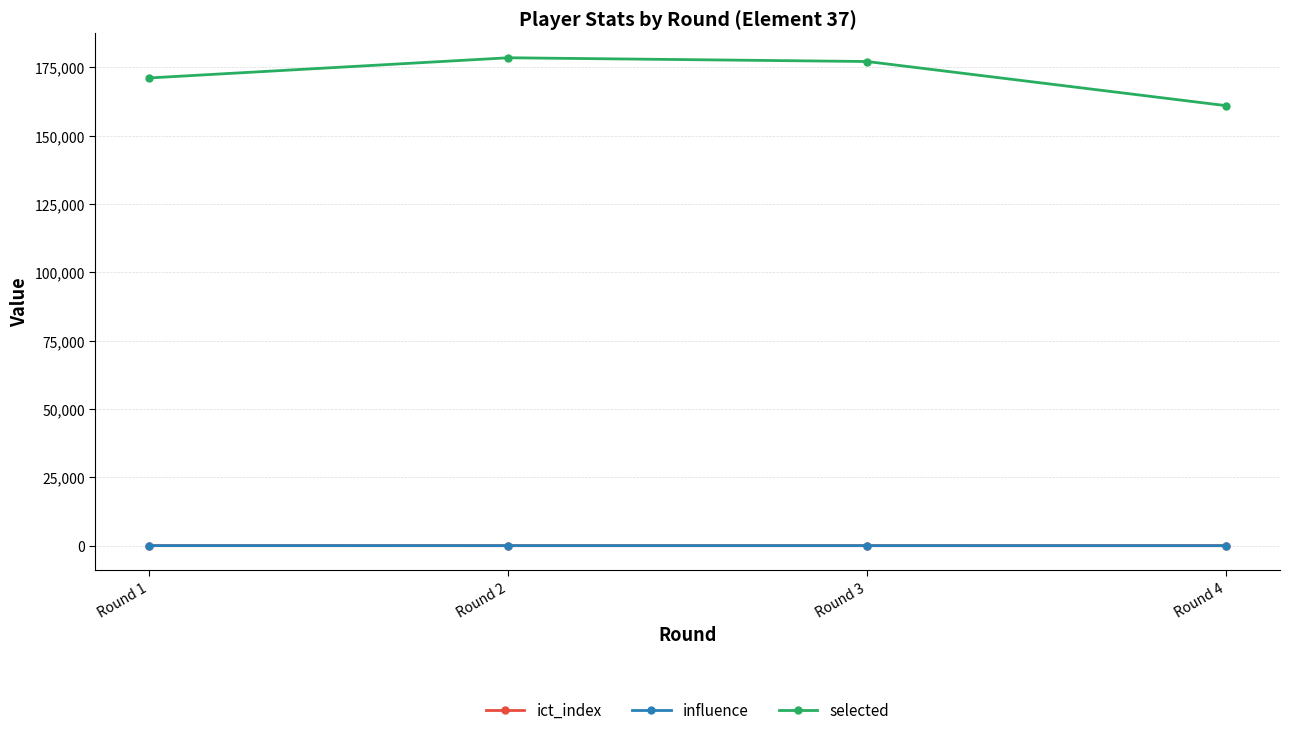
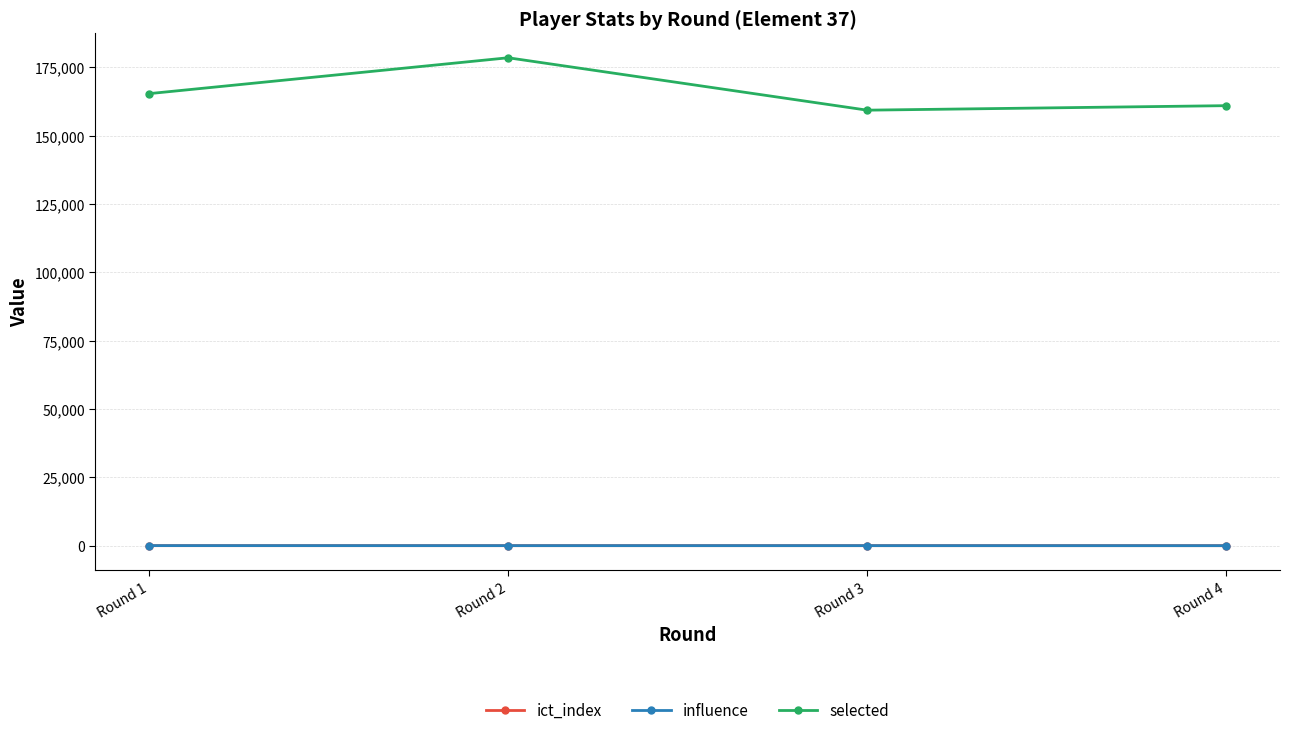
selected, Round 1: 171,000 -> 165,000
selected, Round 3: 177,000 -> 159,000
